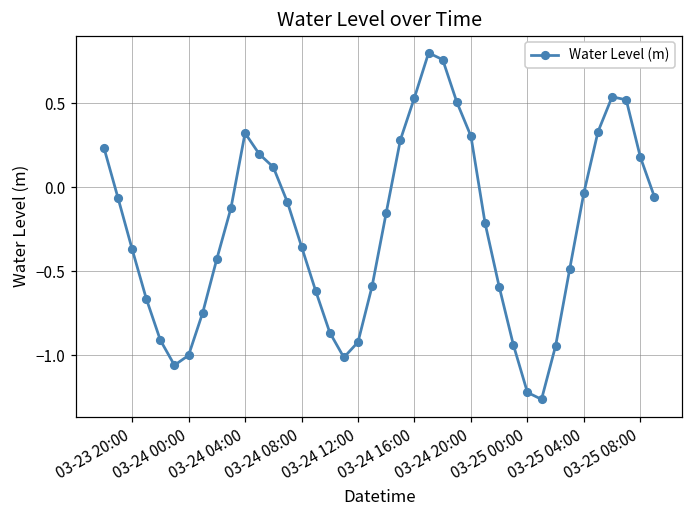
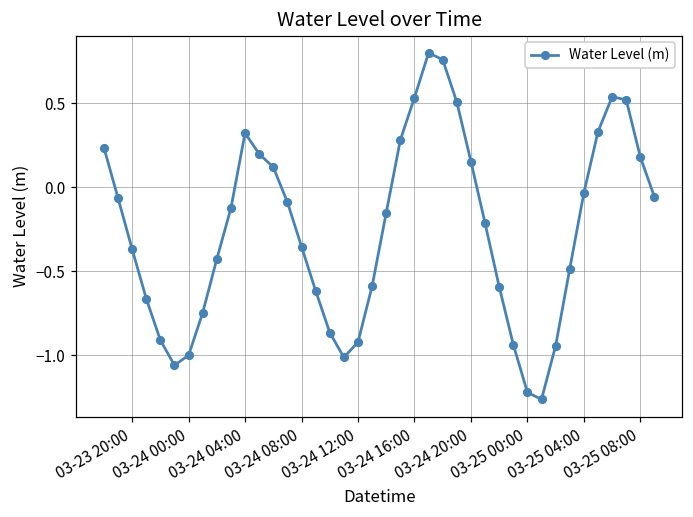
03-24 20:00: 0.30 -> 0.15
